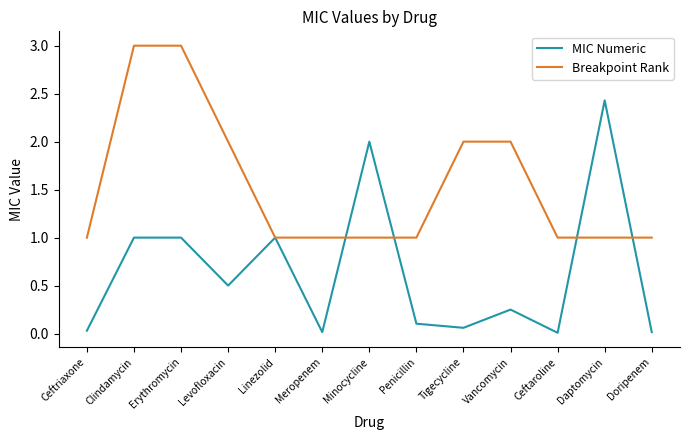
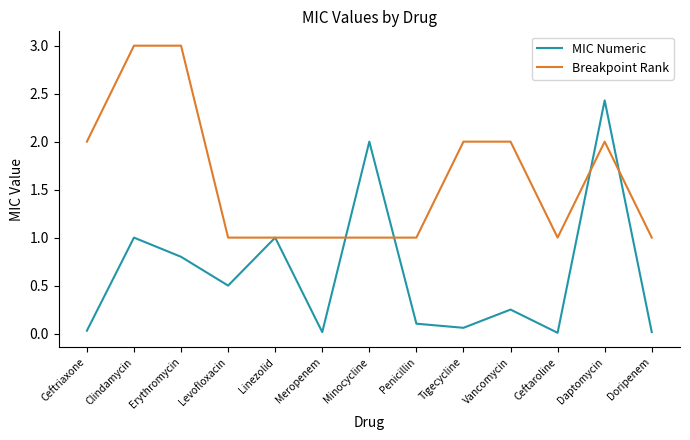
Breakpoint Rank, Ceftriaxone: 1 -> 2
MIC Numeric, Erythromycin: 1.0 -> 0.8
Breakpoint Rank, Levofloxacin: 2 -> 1
Breakpoint Rank, Daptomycin: 1 -> 2
